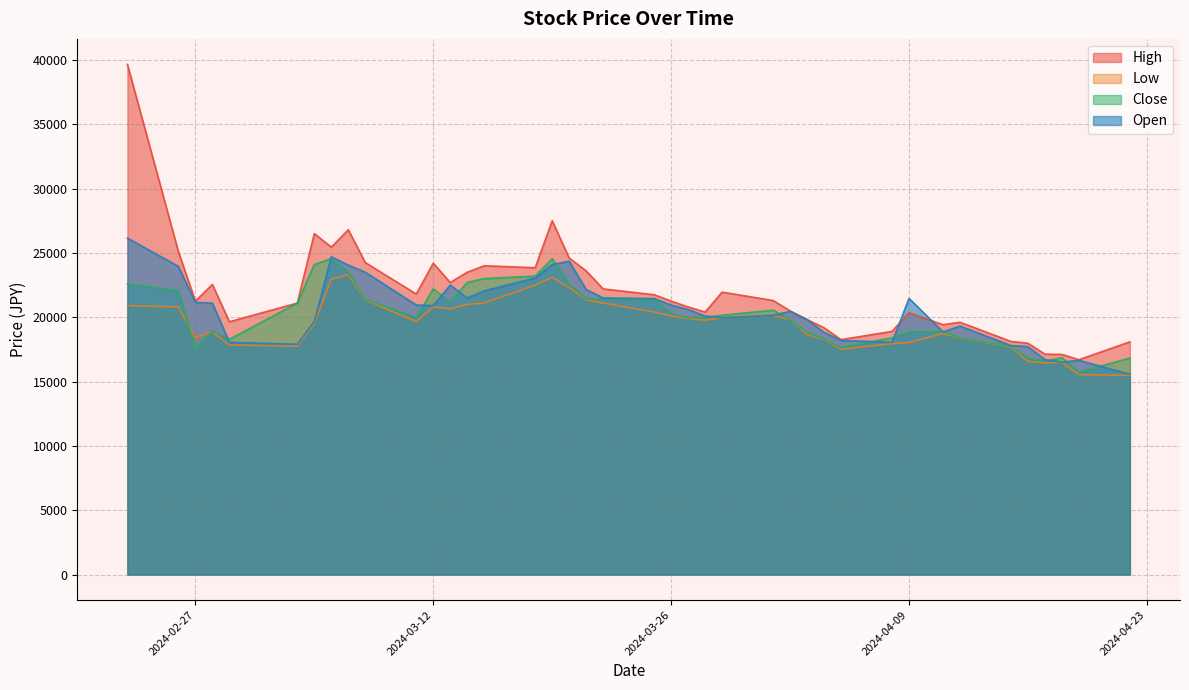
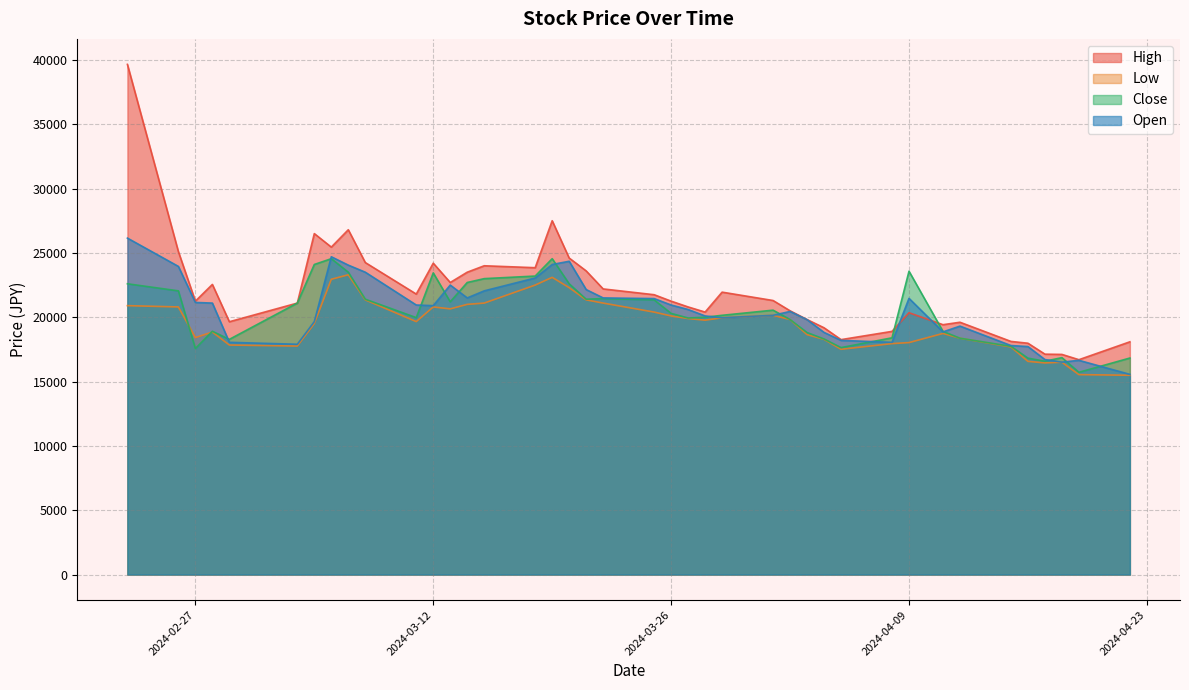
Close, 2024-03-12: 22200 -> 23400
Close, 2024-04-09: 18900 -> 23600
